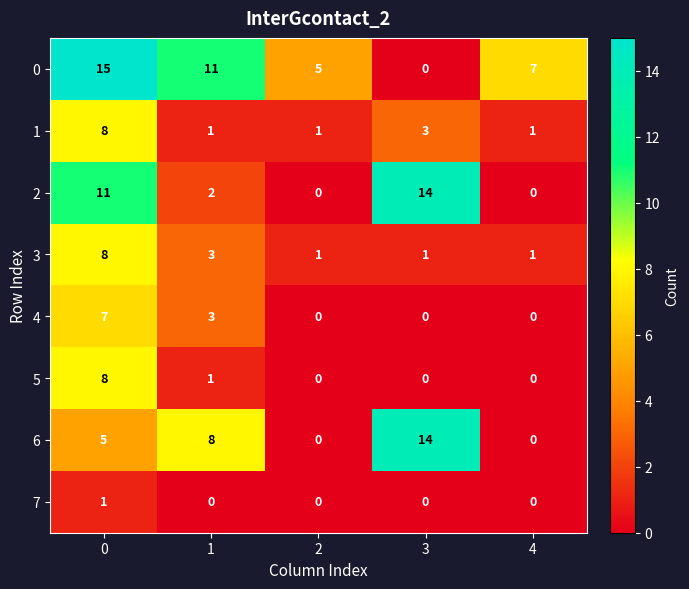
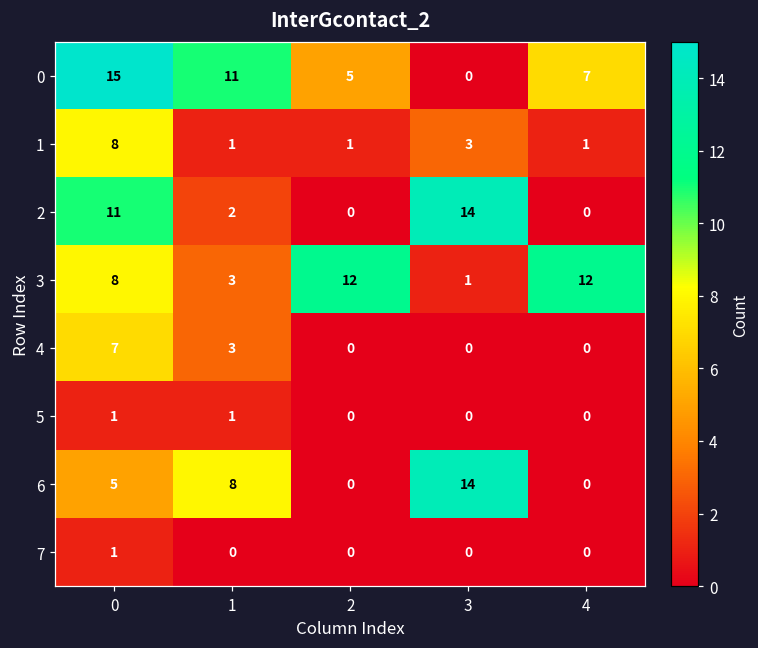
3, 2: 1 -> 12
3, 4: 1 -> 12
5, 0: 8 -> 1
